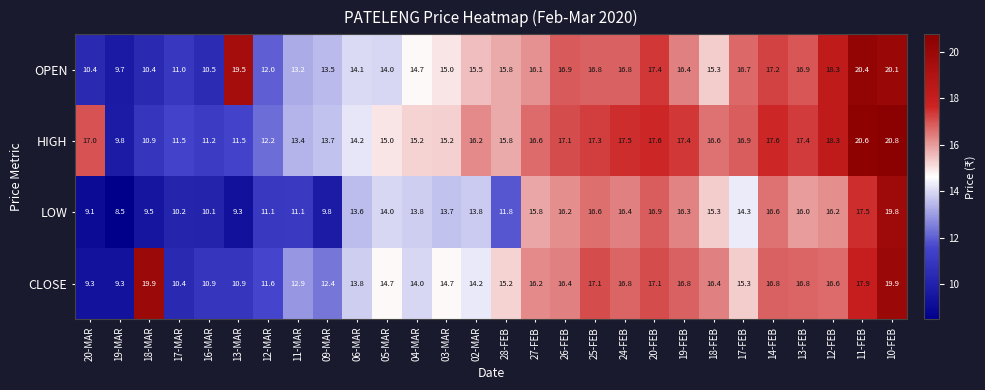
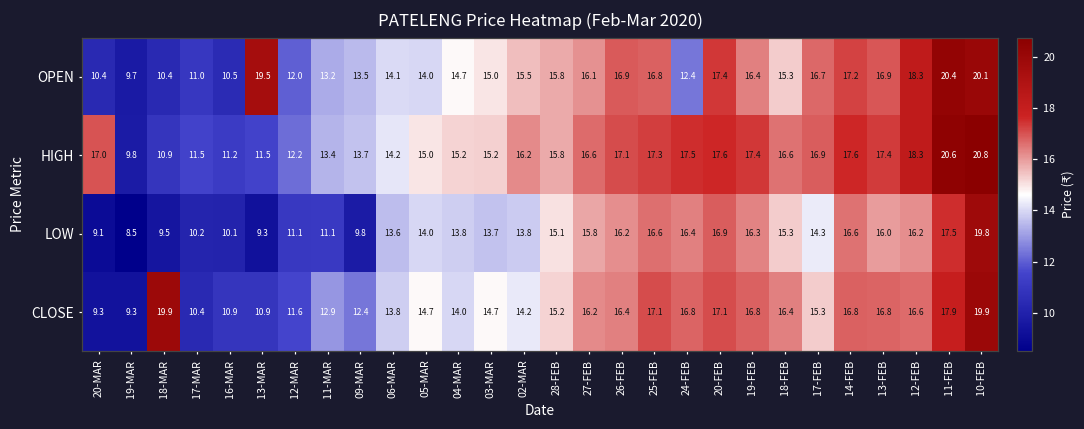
OPEN, 24-FEB: 16.8 -> 12.4
LOW, 28-FEB: 11.8 -> 15.1
